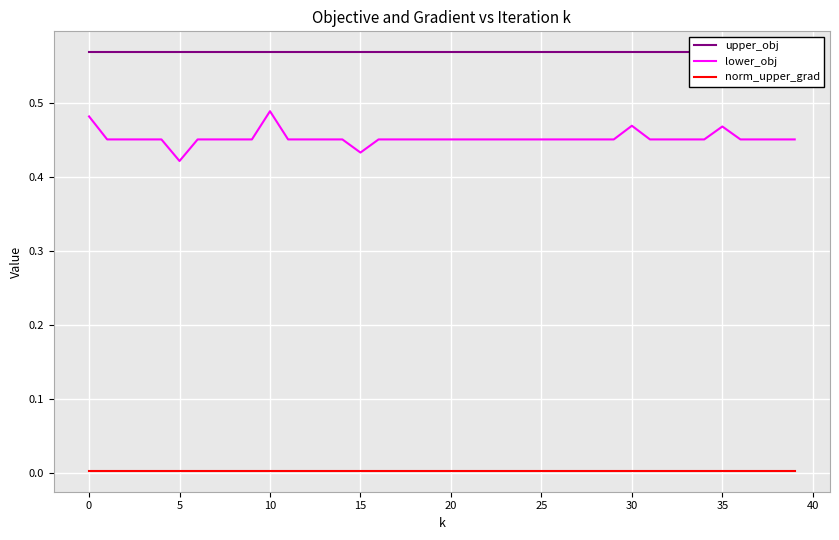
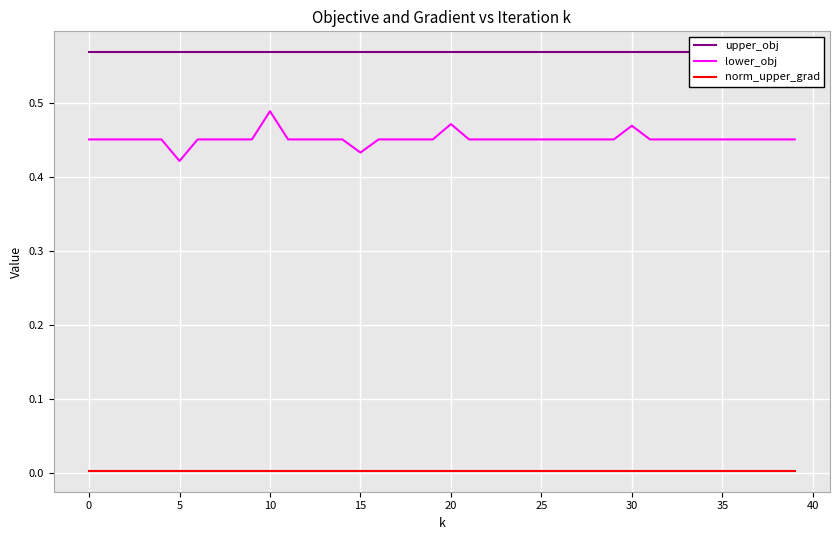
lower_obj, 0: 0.48 -> 0.45
lower_obj, 20: 0.45 -> 0.47
lower_obj, 35: 0.47 -> 0.45
